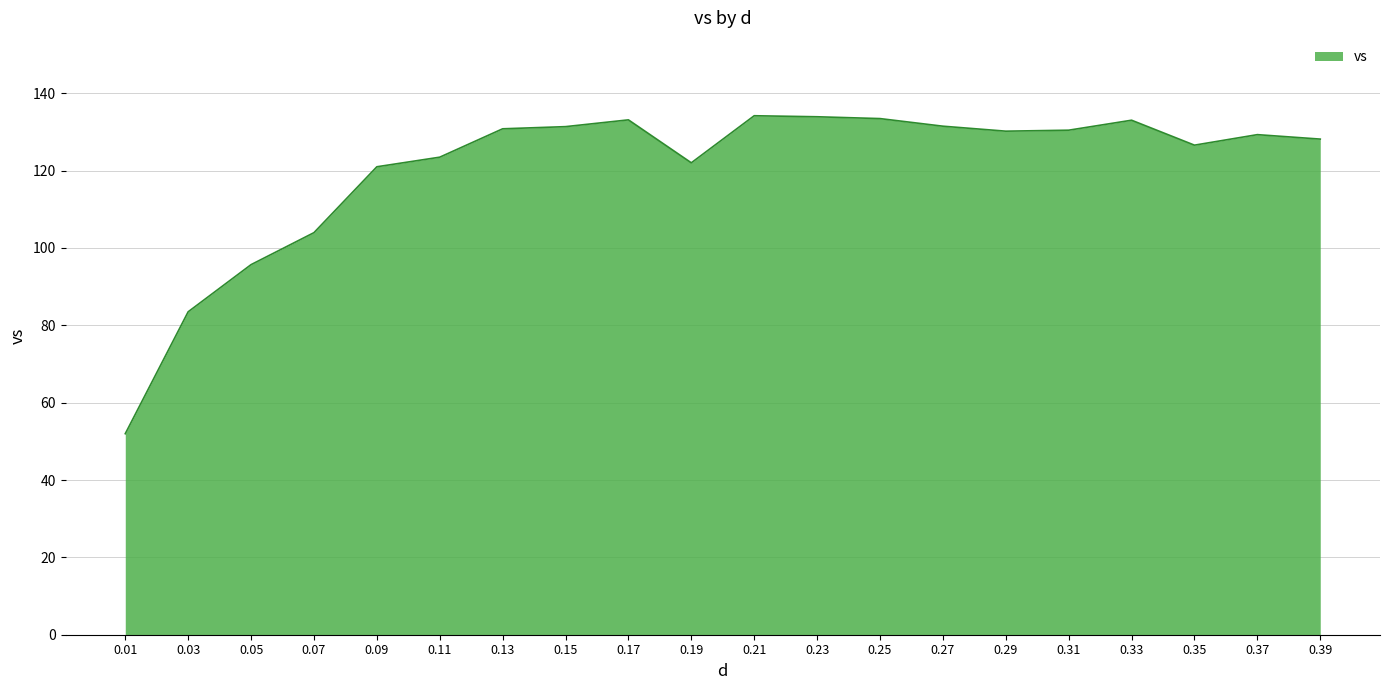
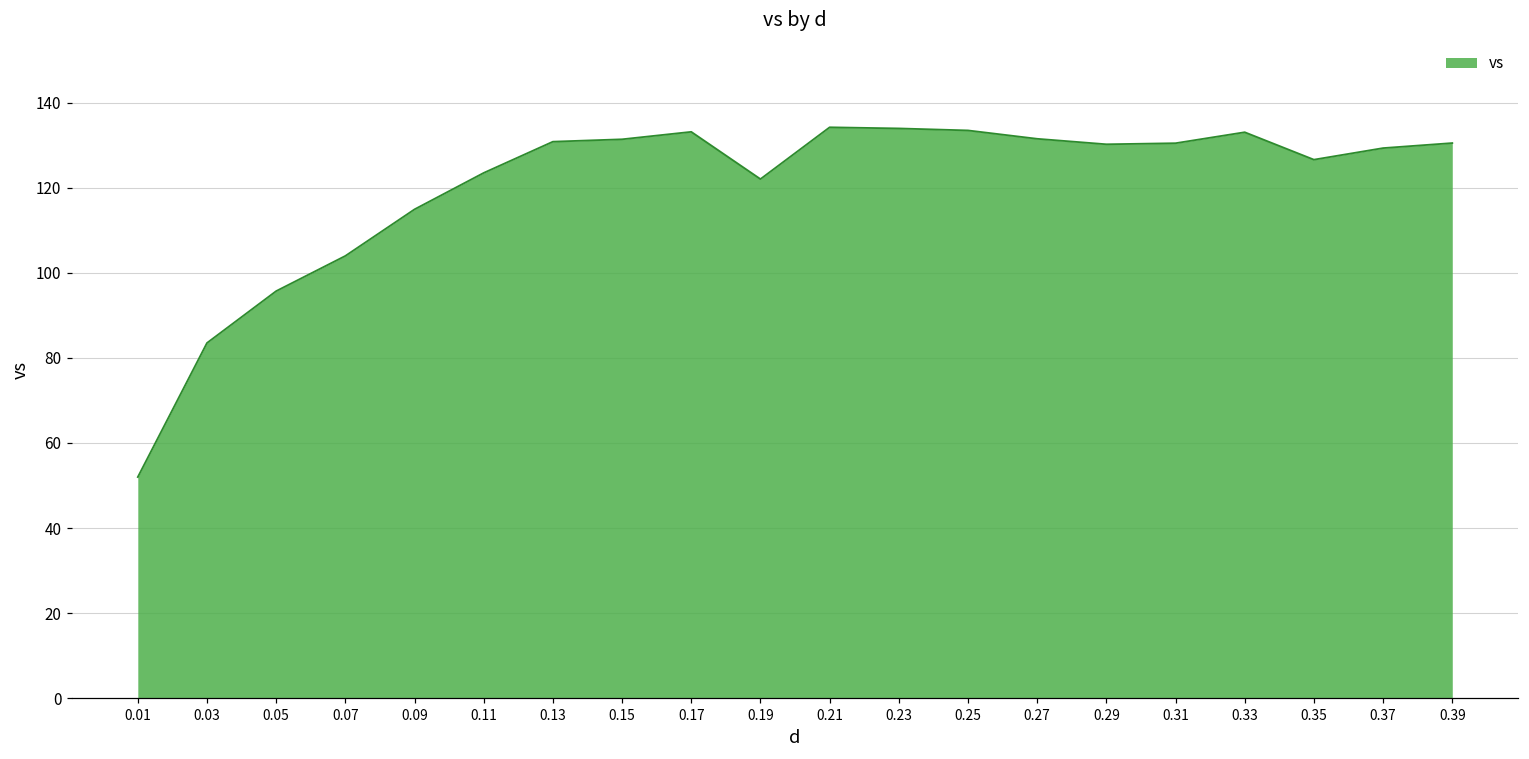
0.09: 121 -> 115
0.39: 128 -> 130
